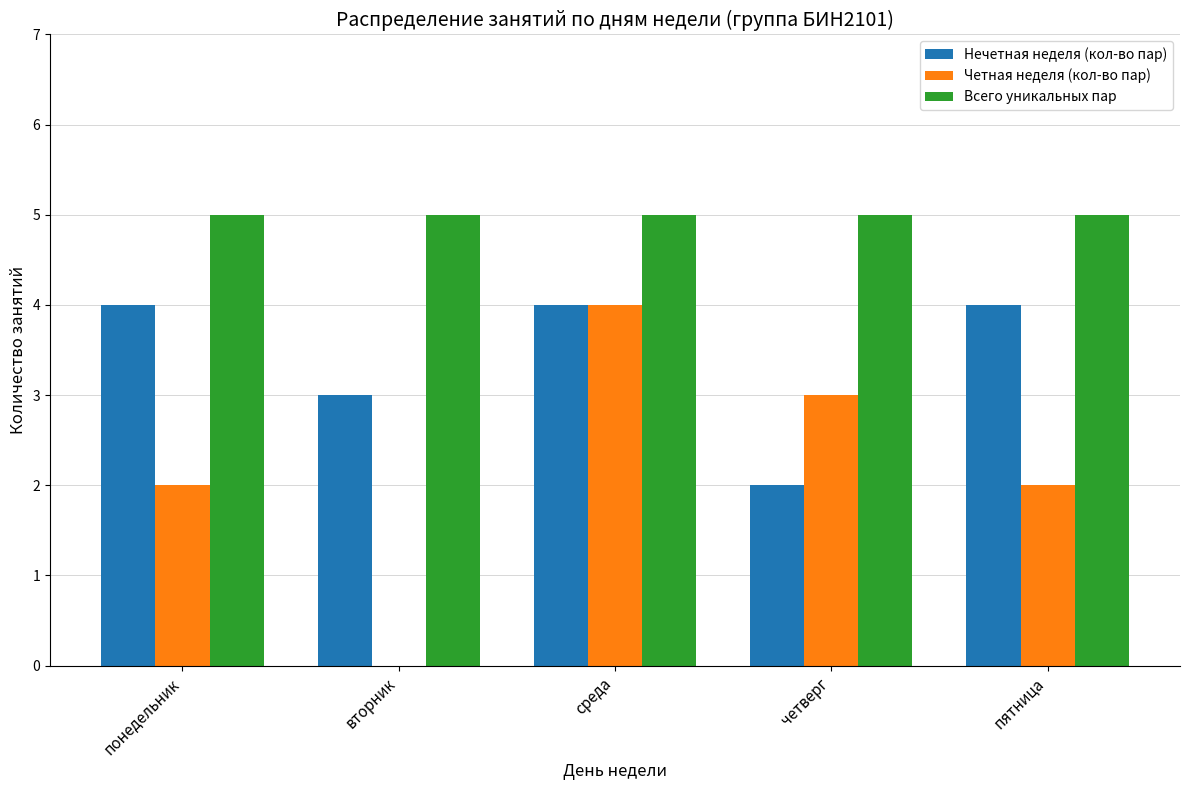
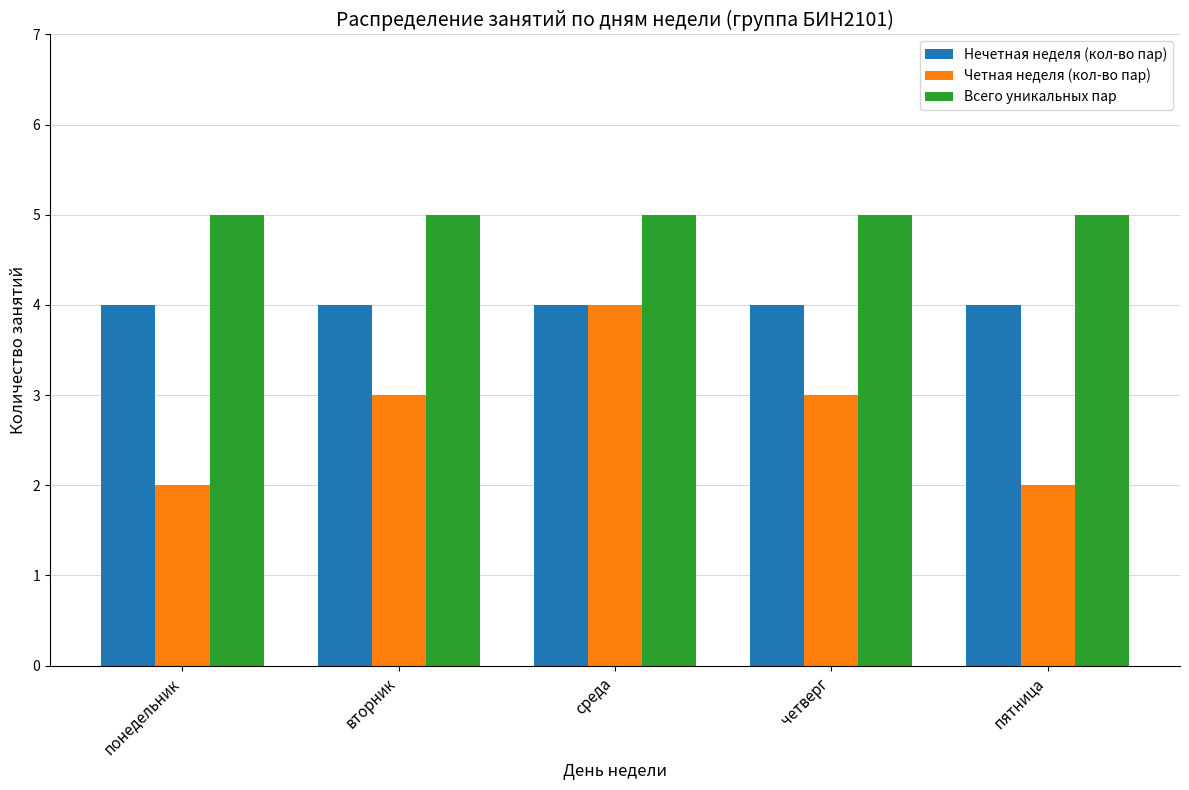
Нечетная неделя (кол-во пар), вторник: 3 -> 4
Четная неделя (кол-во пар), вторник: 0 -> 3
Нечетная неделя (кол-во пар), четверг: 2 -> 4
